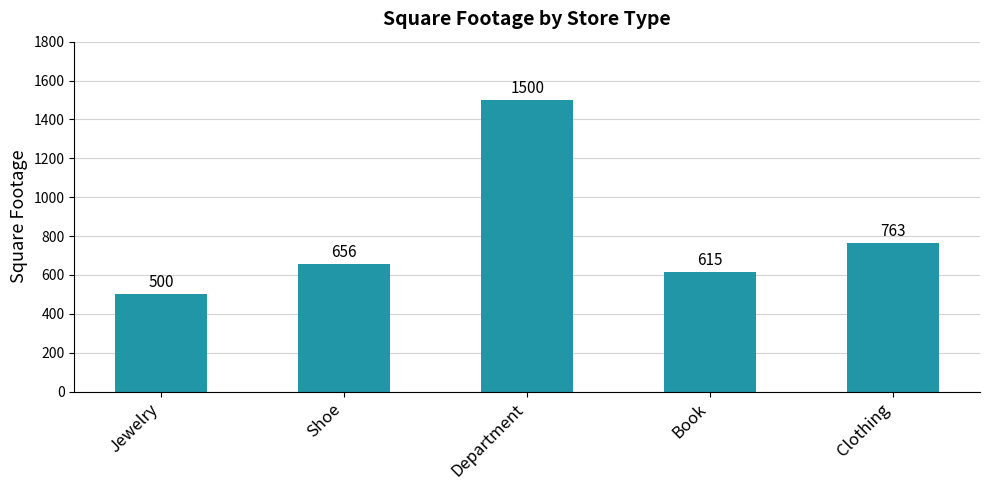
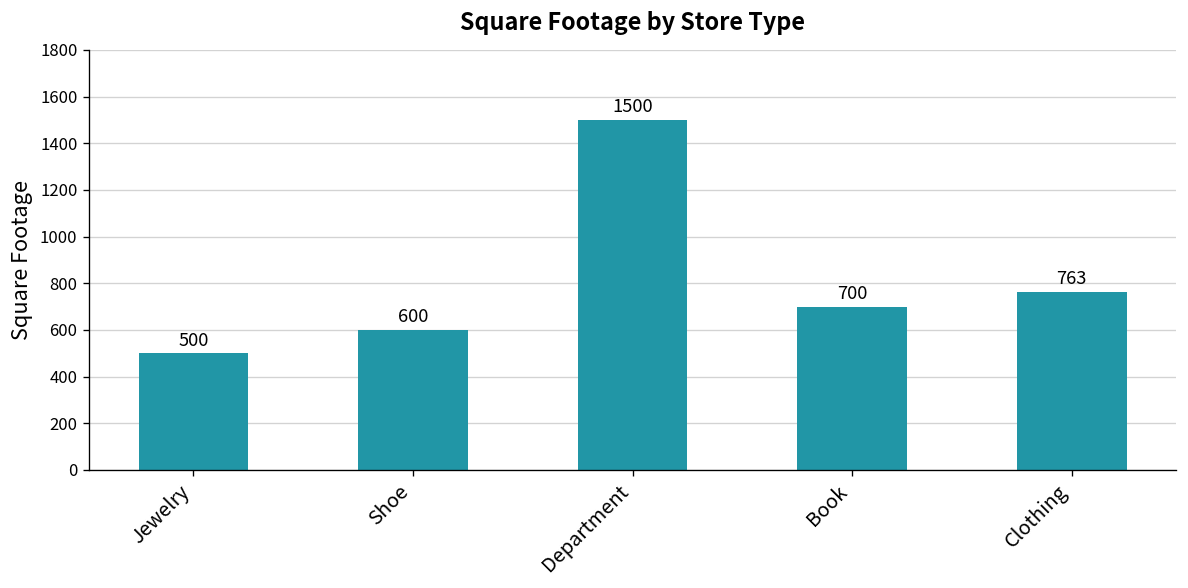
Shoe: 656 -> 600
Book: 615 -> 700
